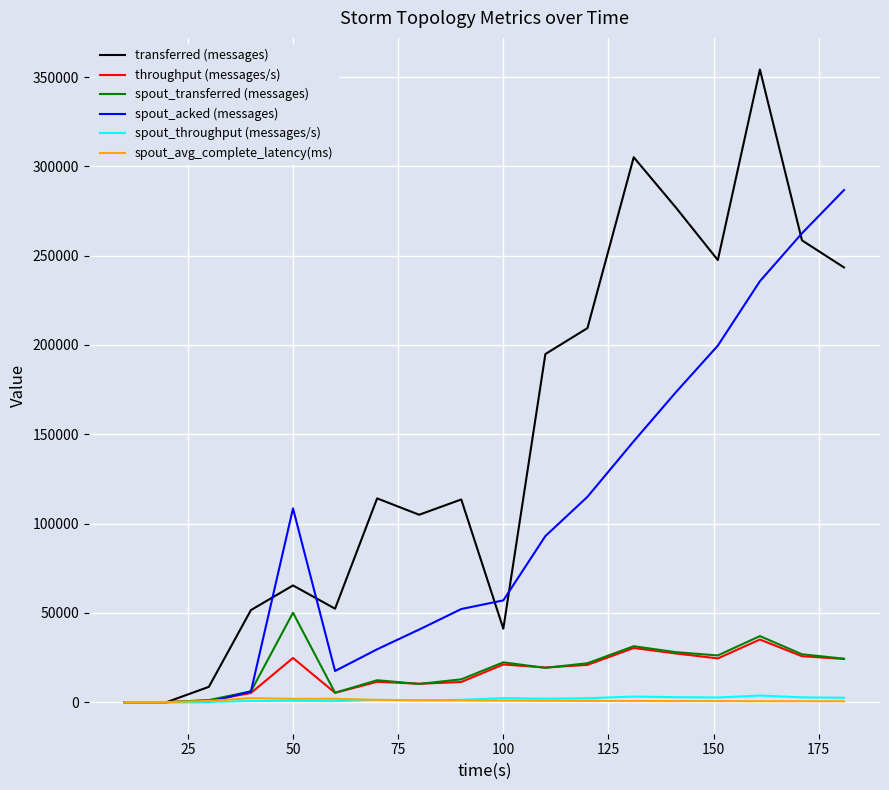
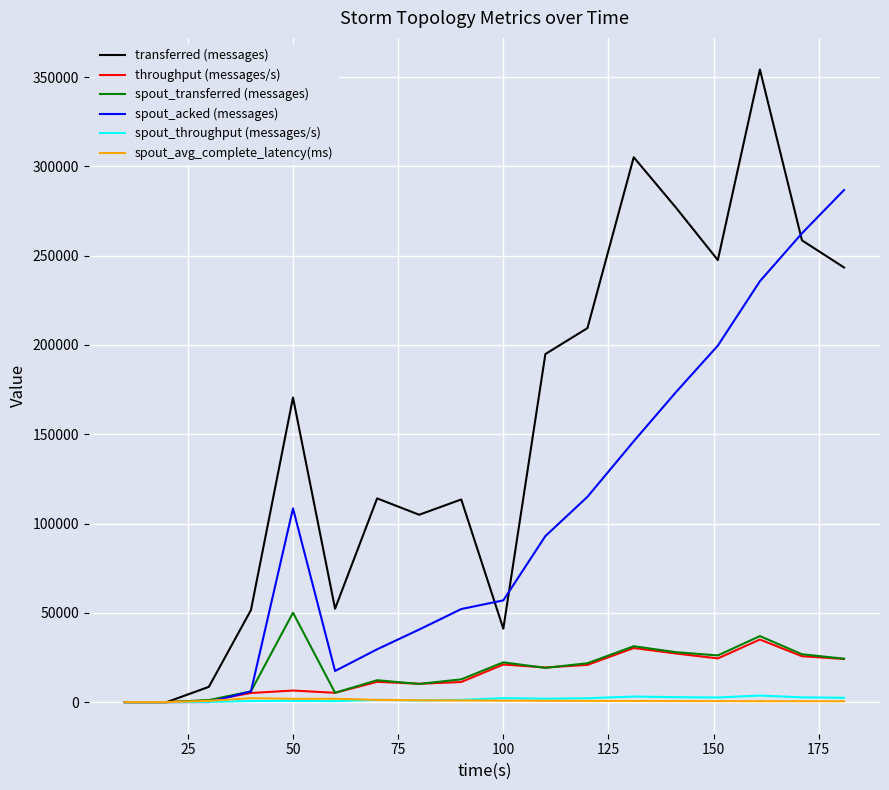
transferred (messages), 50: 65000 -> 171000
throughput (messages/s), 50: 25000 -> 6000
